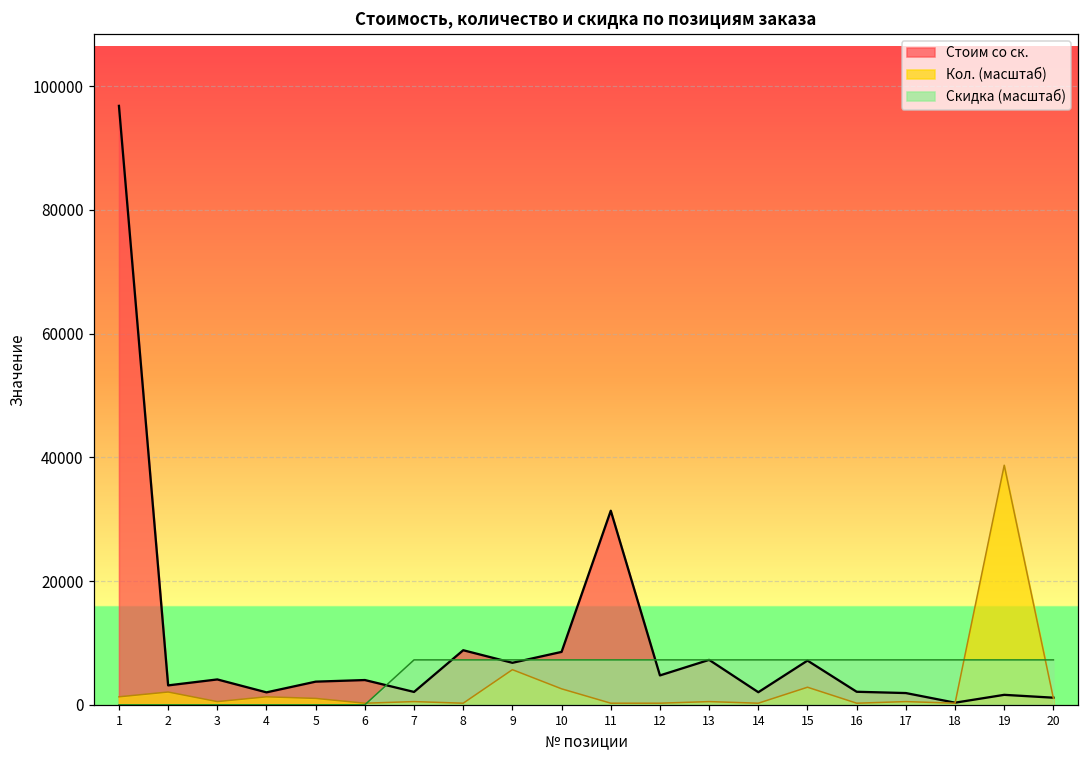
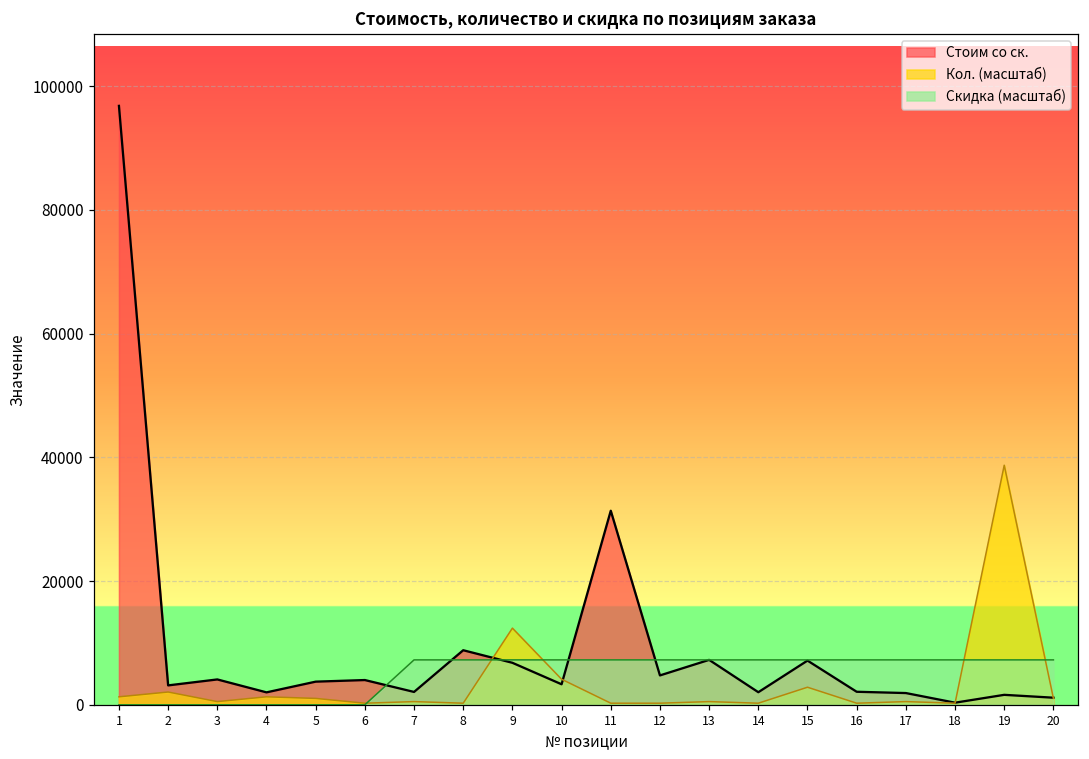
Кол. (масштаб), 9: 6000 -> 12000
Стоим со ск., 10: 9000 -> 3000
Кол. (масштаб), 10: 3000 -> 4000
